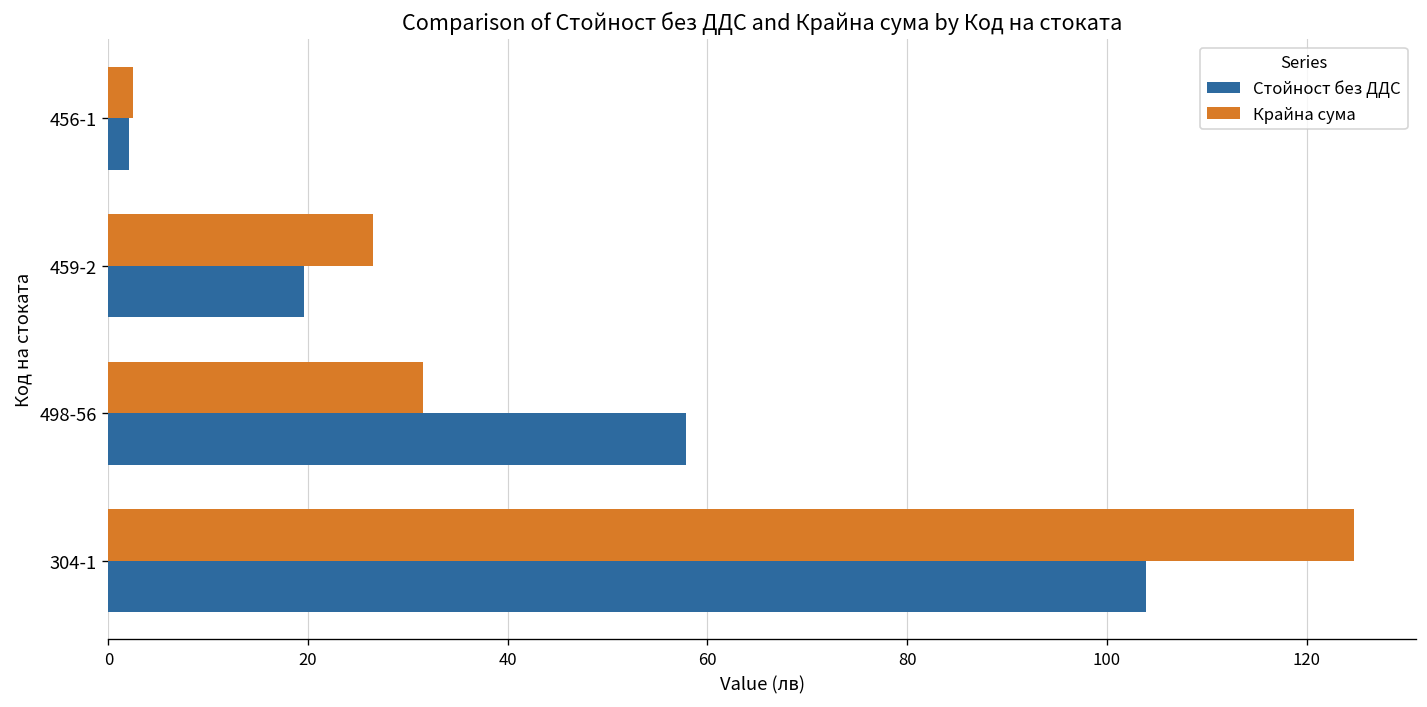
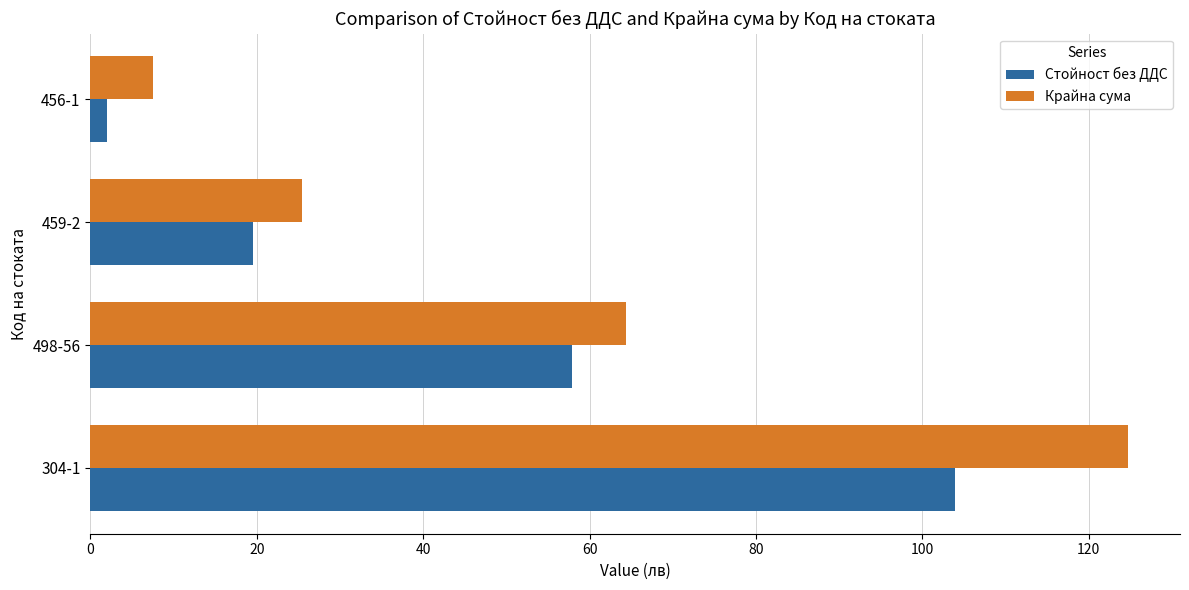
Крайна сума, 456-1: 2 -> 8
Крайна сума, 459-2: 27 -> 25
Крайна сума, 498-56: 32 -> 64
